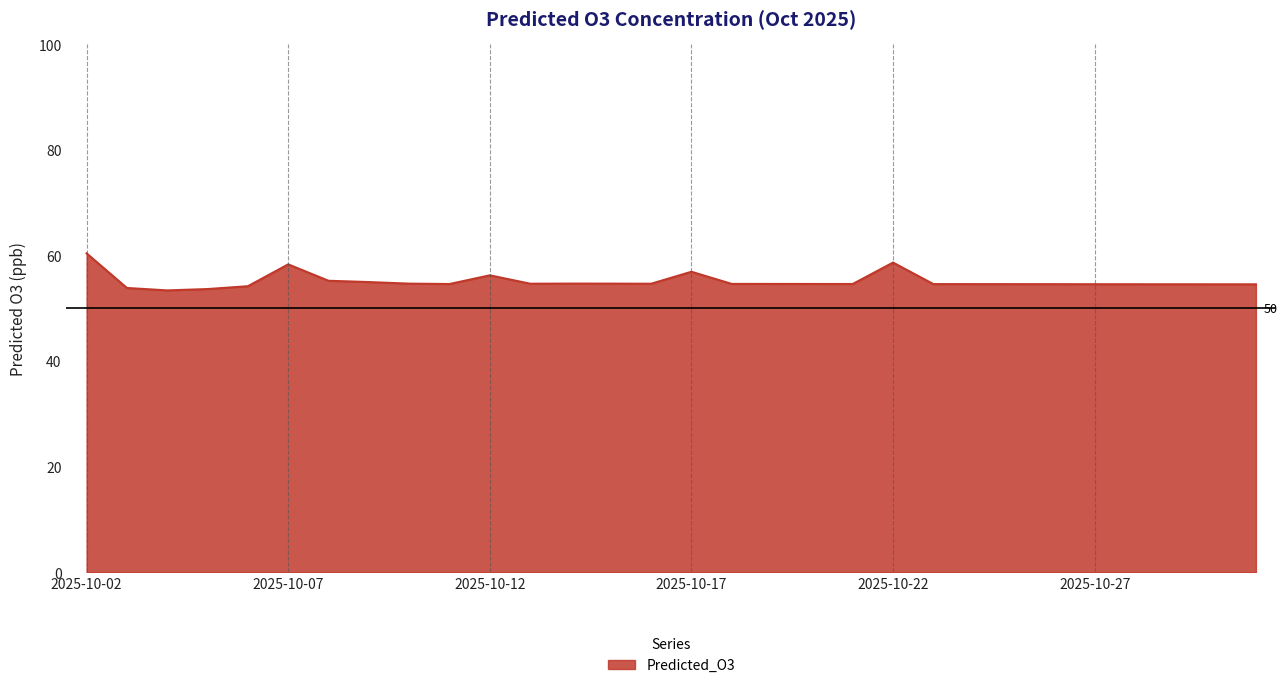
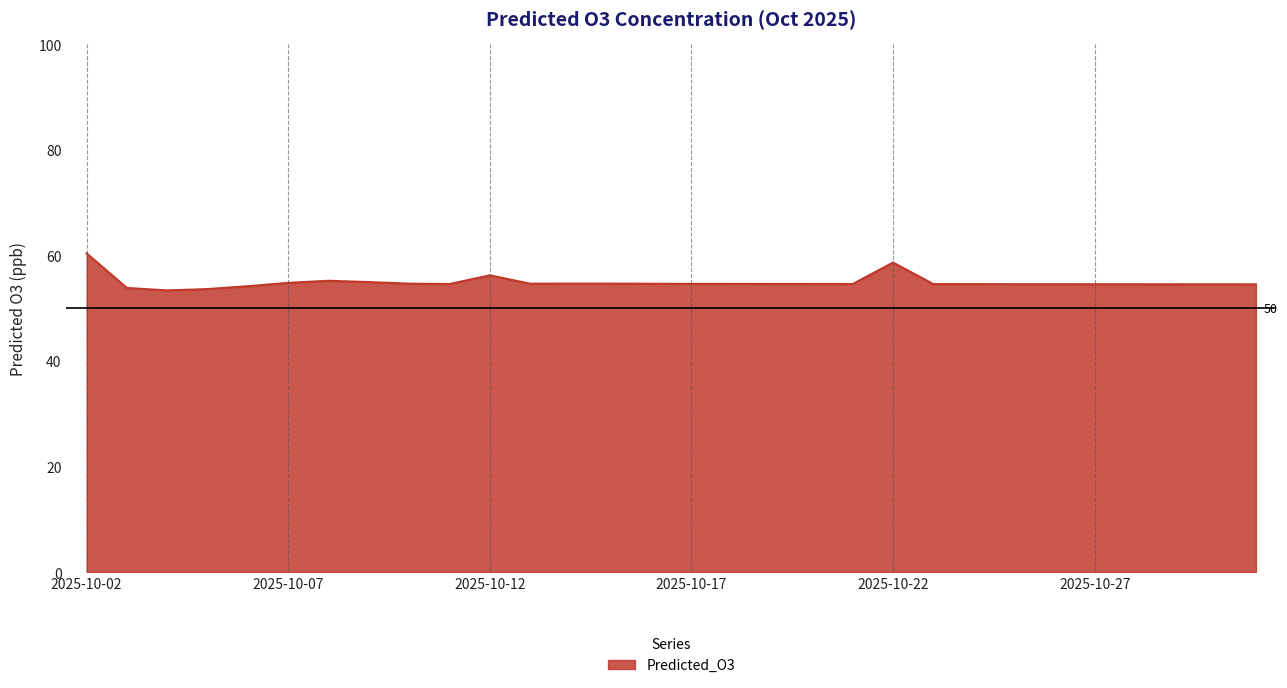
2025-10-07: 58 -> 55
2025-10-17: 57 -> 55
